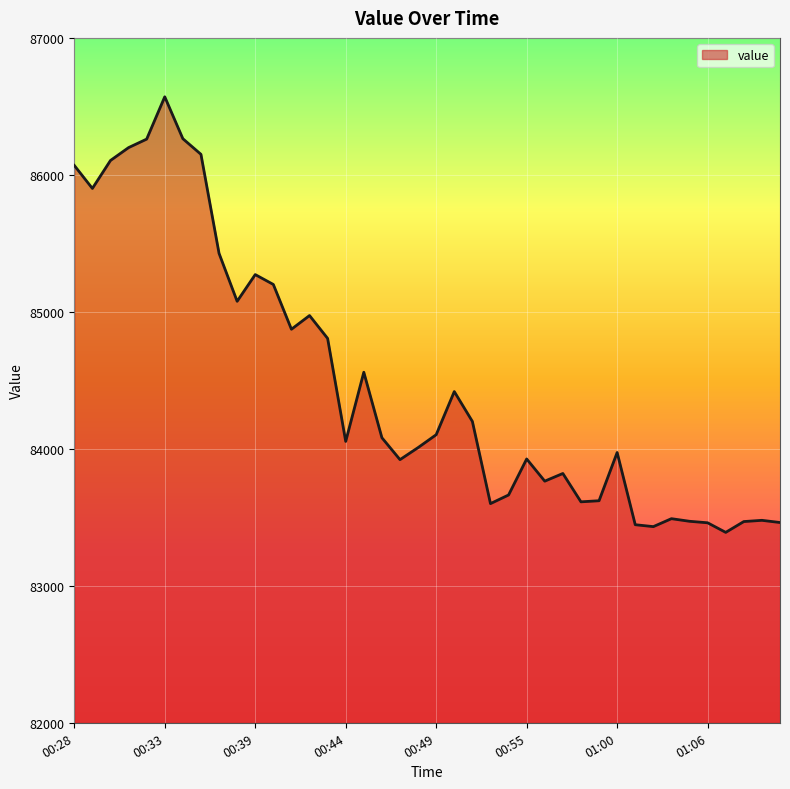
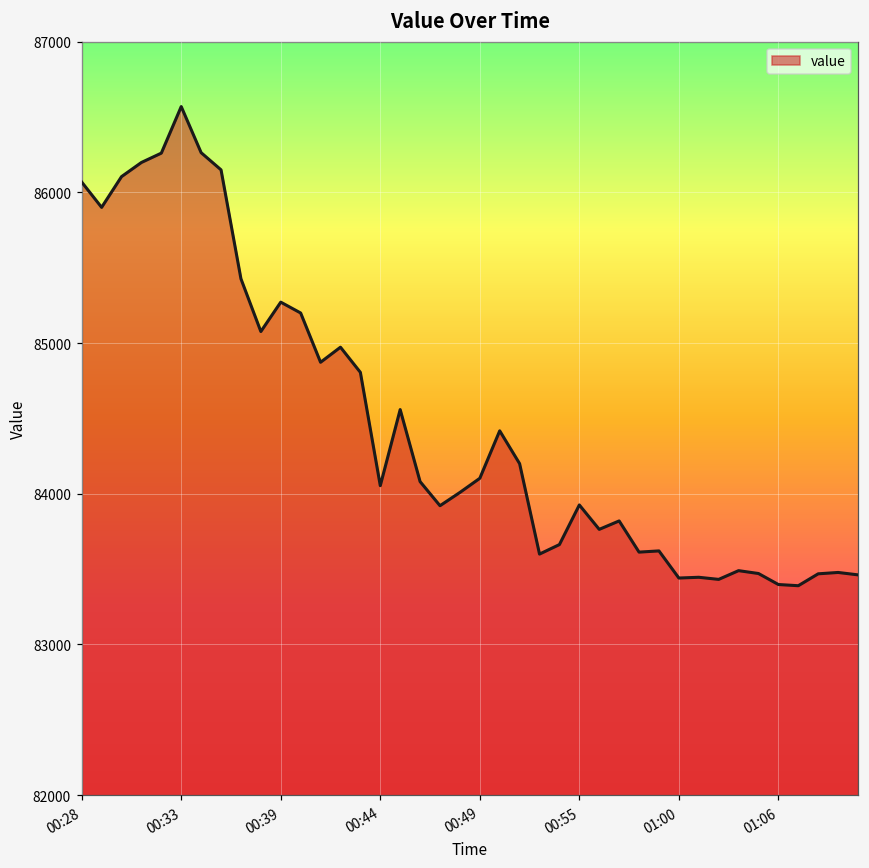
01:00: 83970 -> 83440
01:06: 83460 -> 83400
